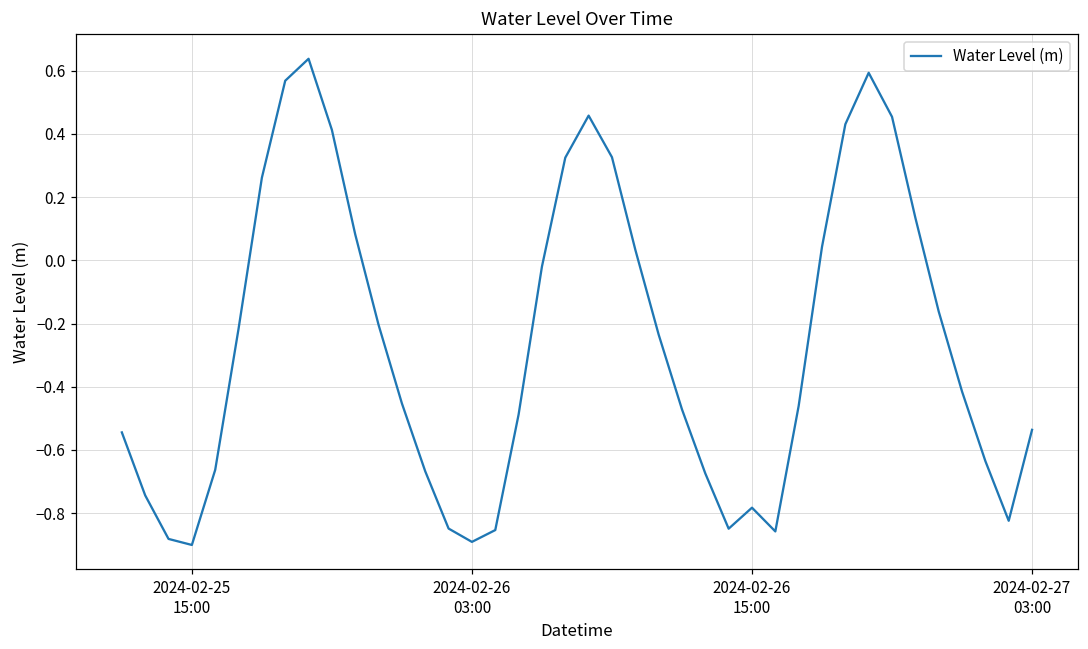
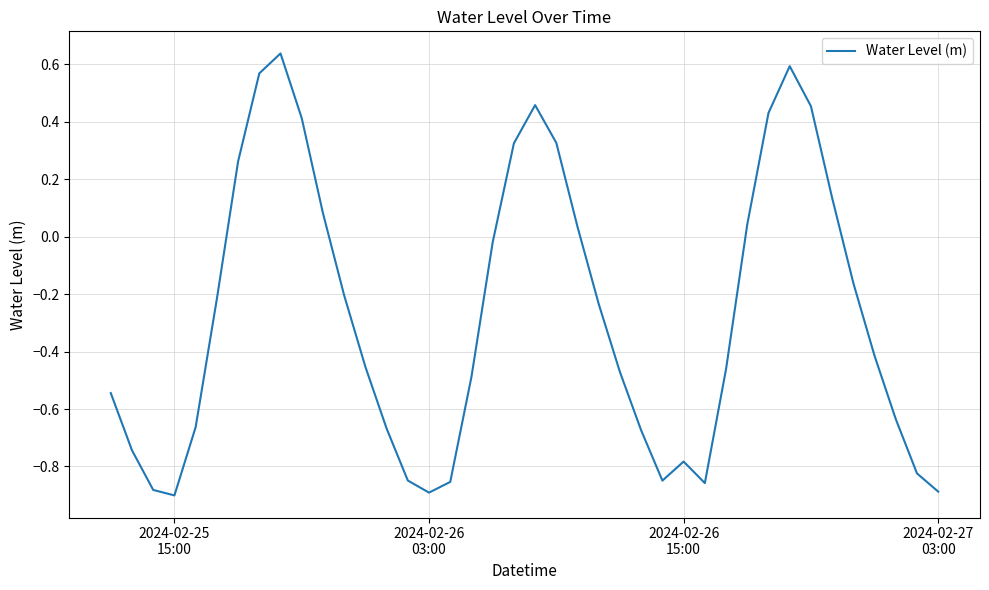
2024-02-27 03:00: -0.54 -> -0.89
